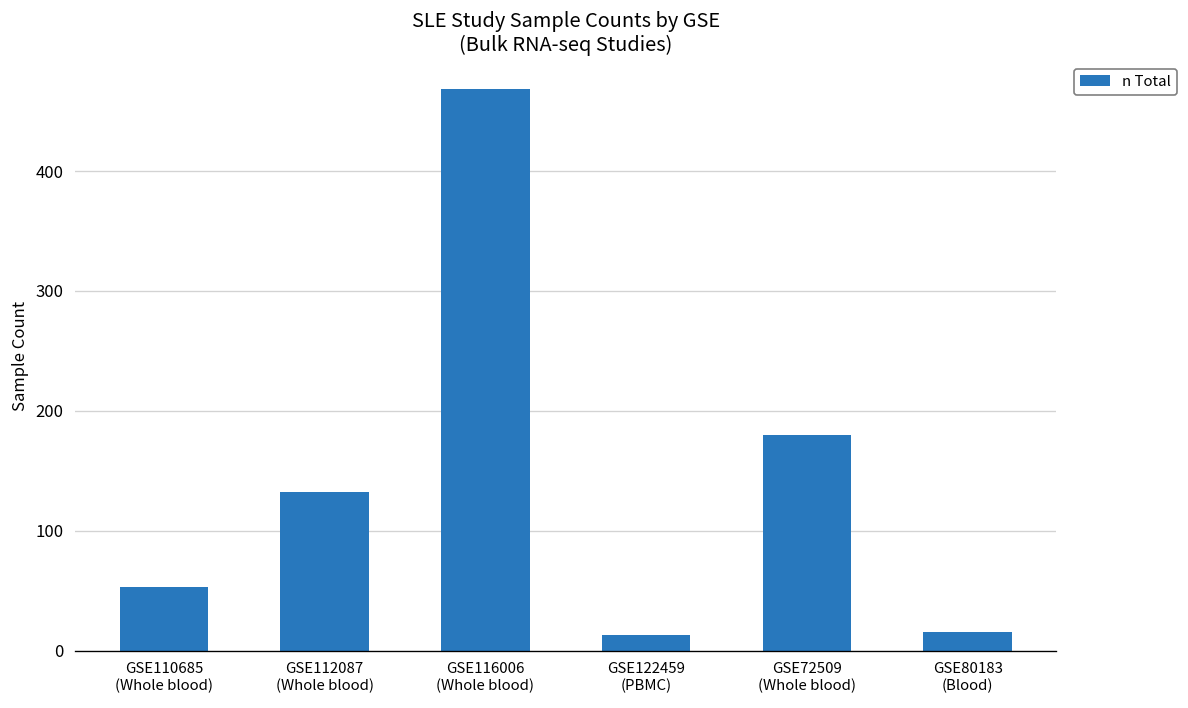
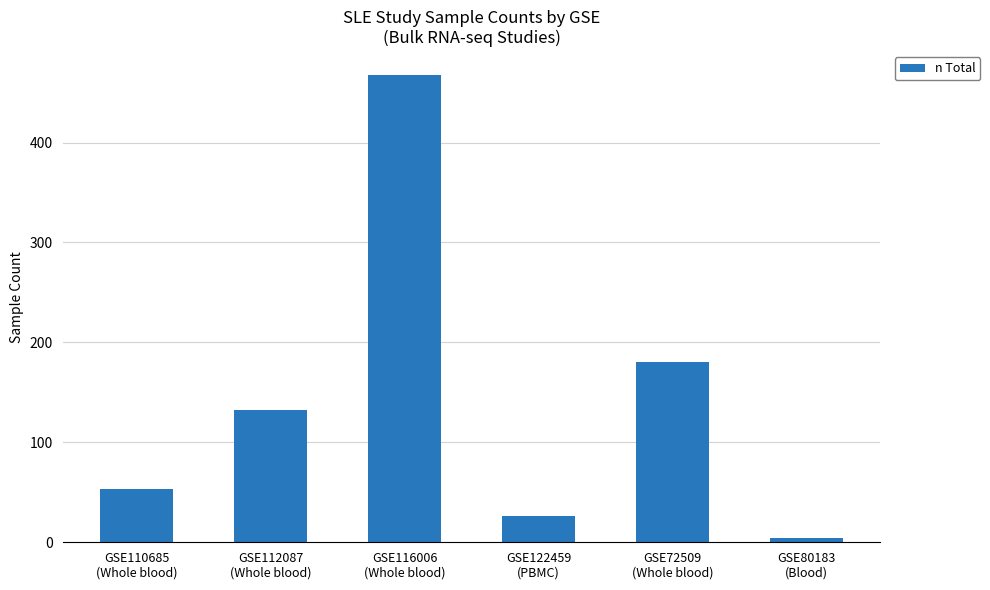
GSE122459 (PBMC): 10 -> 30
GSE80183 (Blood): 20 -> 0
